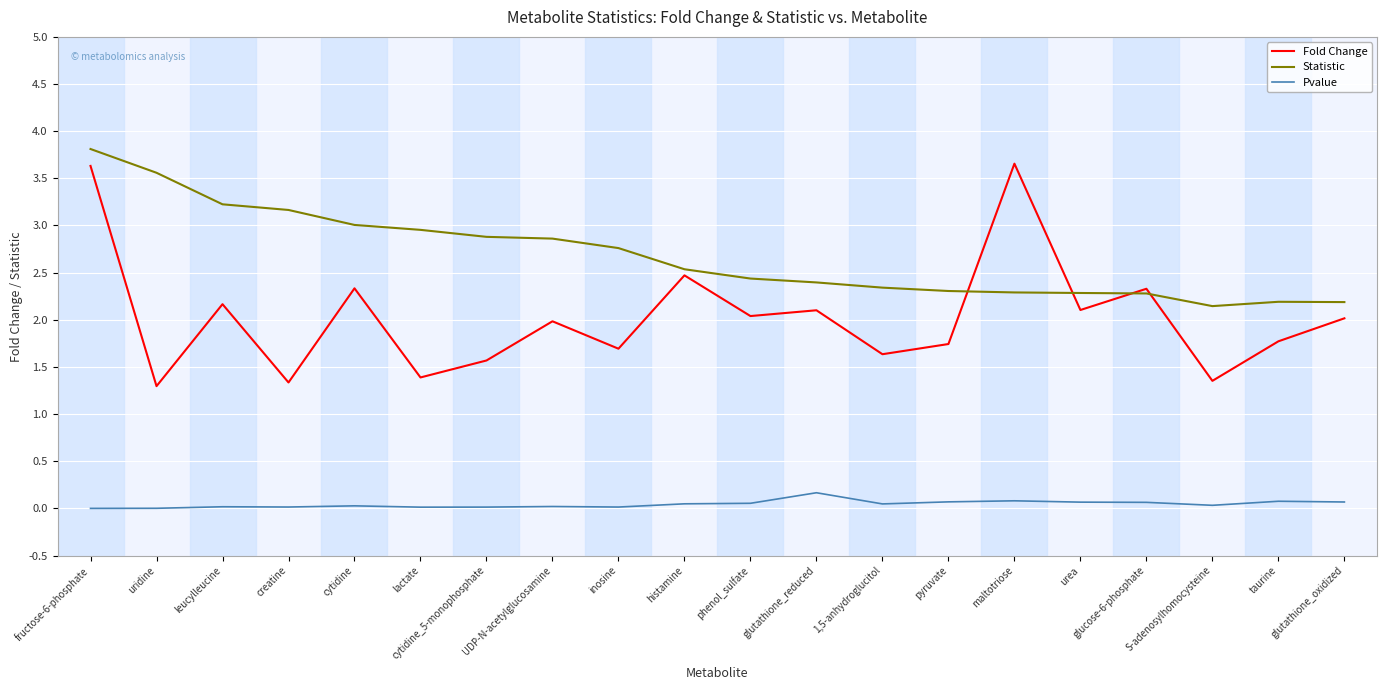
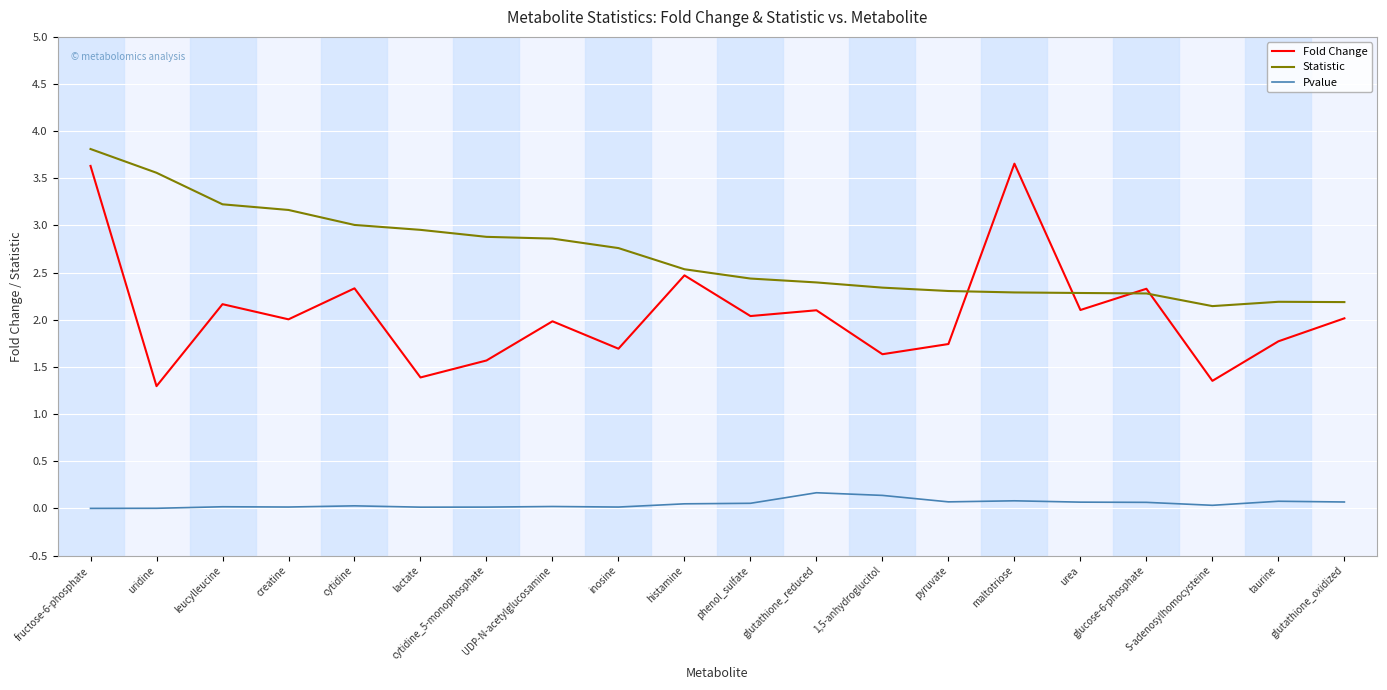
Fold Change, creatine: 1.3 -> 2.0
Pvalue, 1,5-anhydroglucitol: 0.0 -> 0.1
